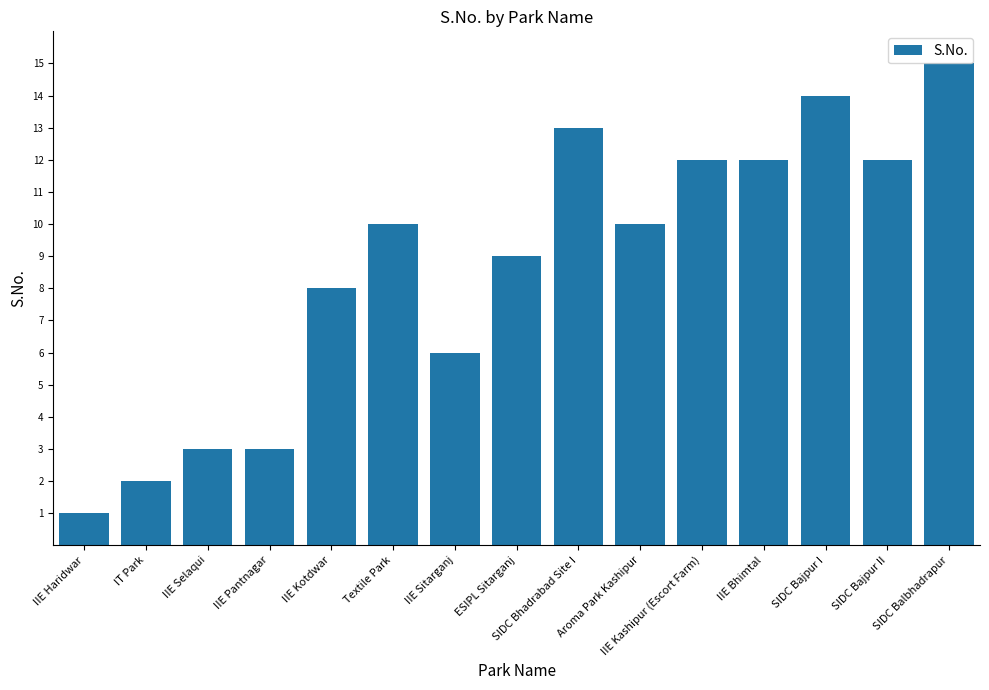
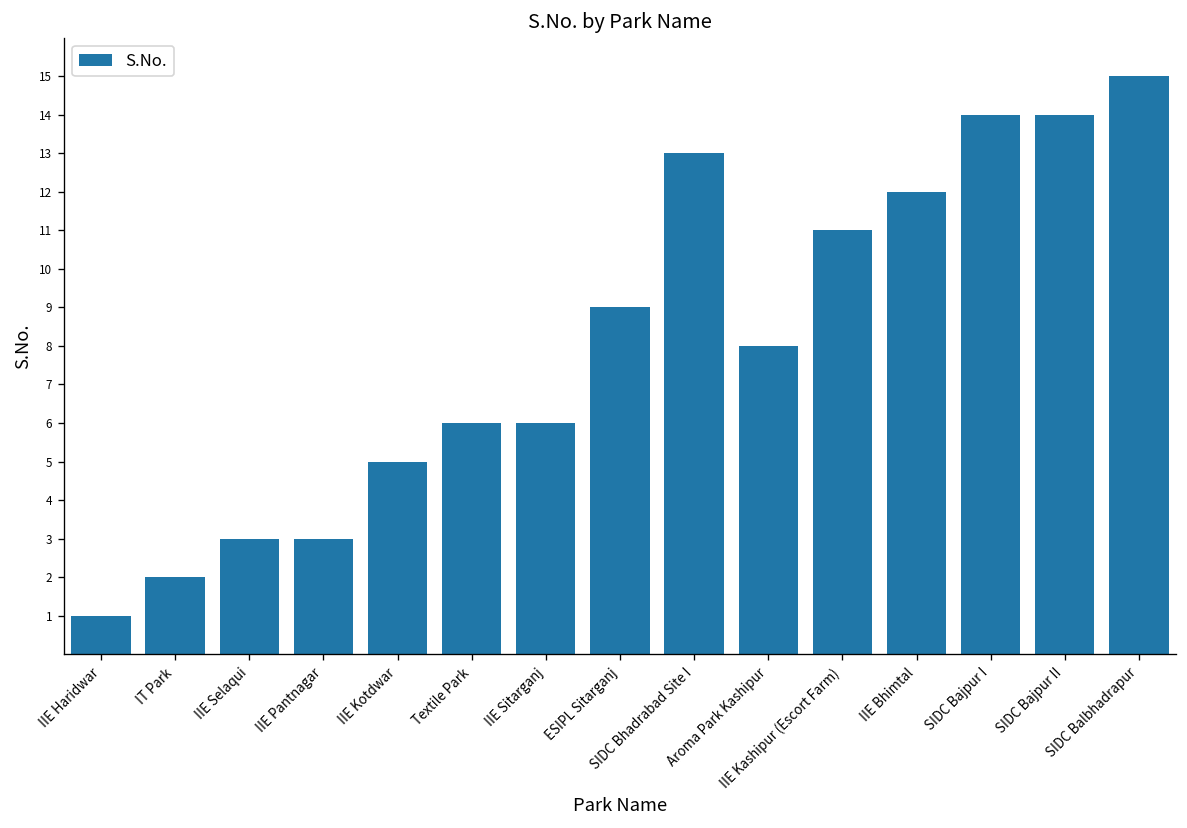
IIE Kotdwar: 8 -> 5
Textile Park: 10 -> 6
Aroma Park Kashipur: 10 -> 8
IIE Kashipur (Escort Farm): 12 -> 11
SIDC Bajpur II: 12 -> 14
